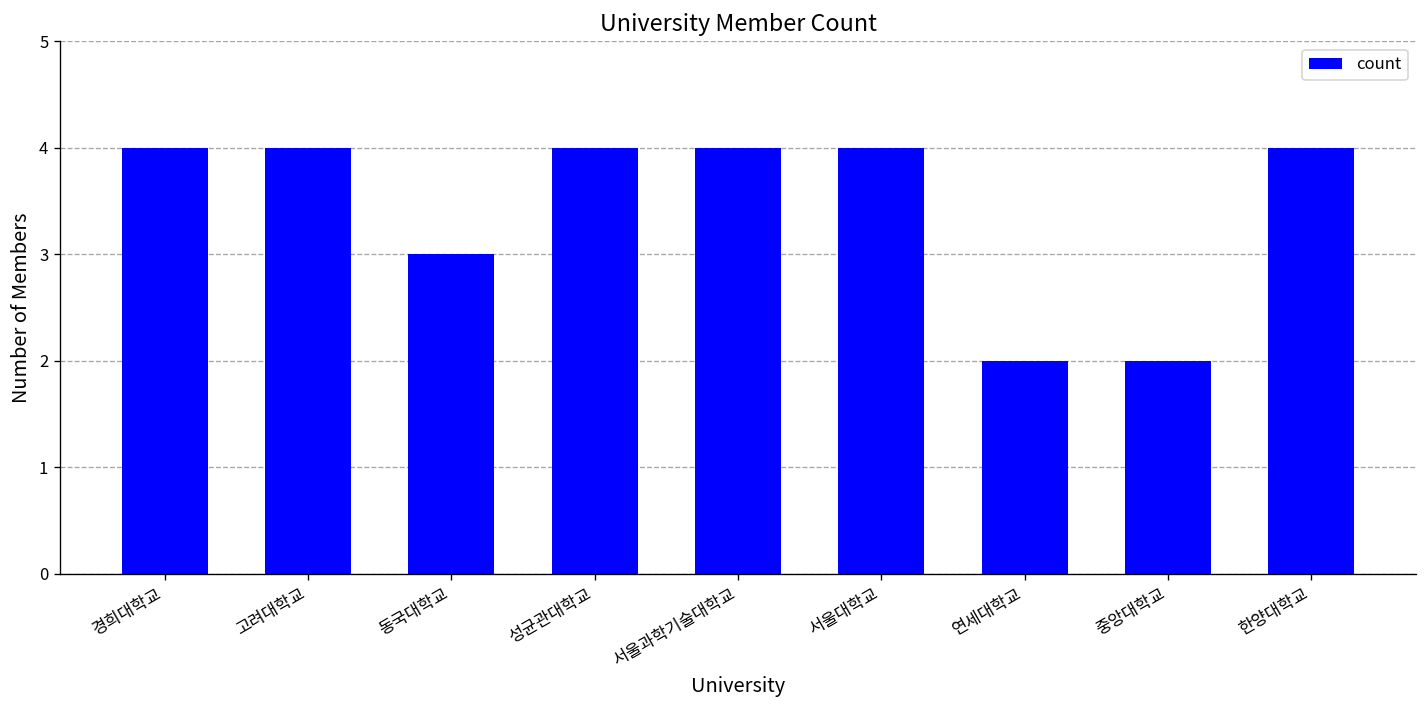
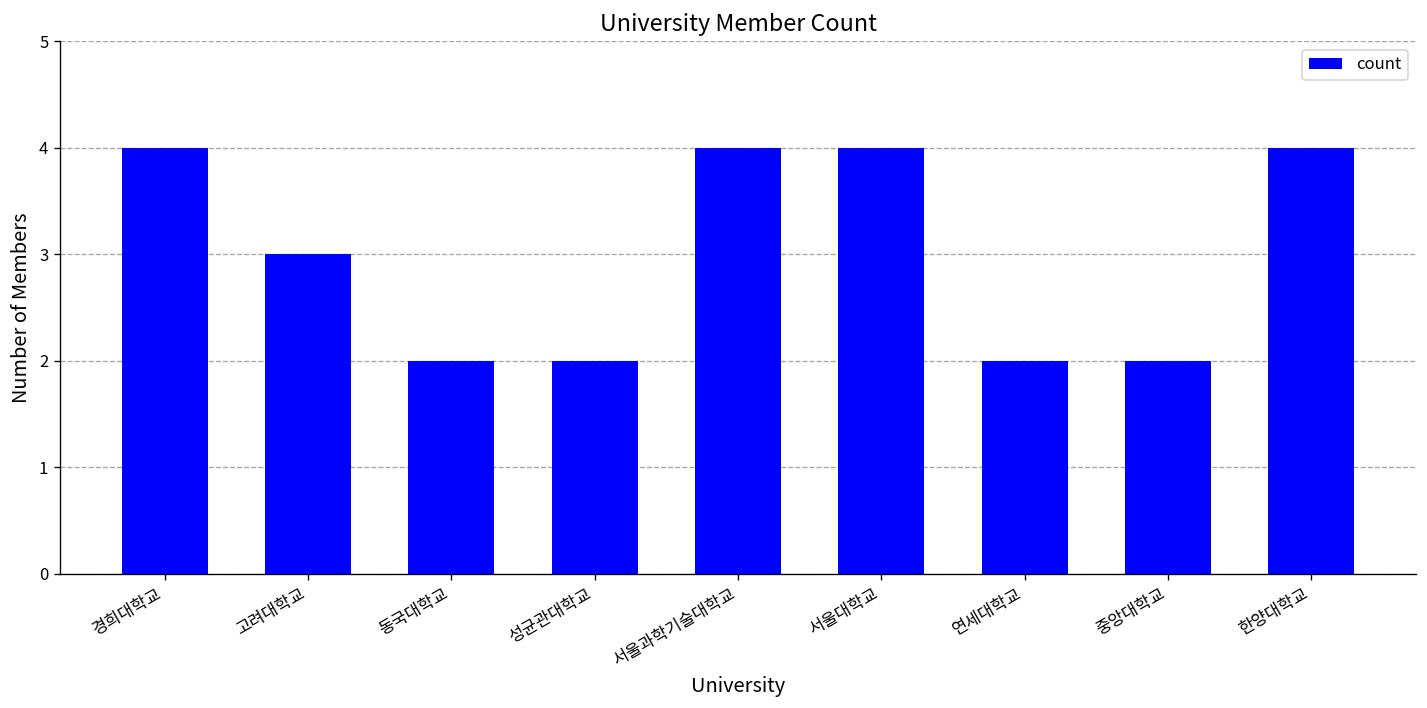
고려대학교: 4 -> 3
동국대학교: 3 -> 2
성균관대학교: 4 -> 2
